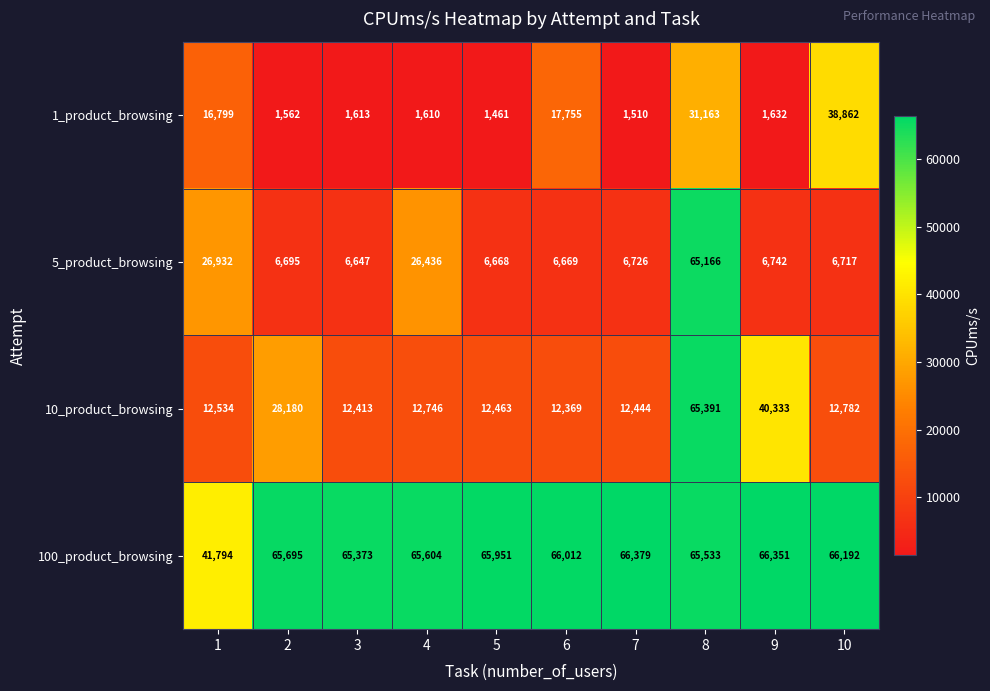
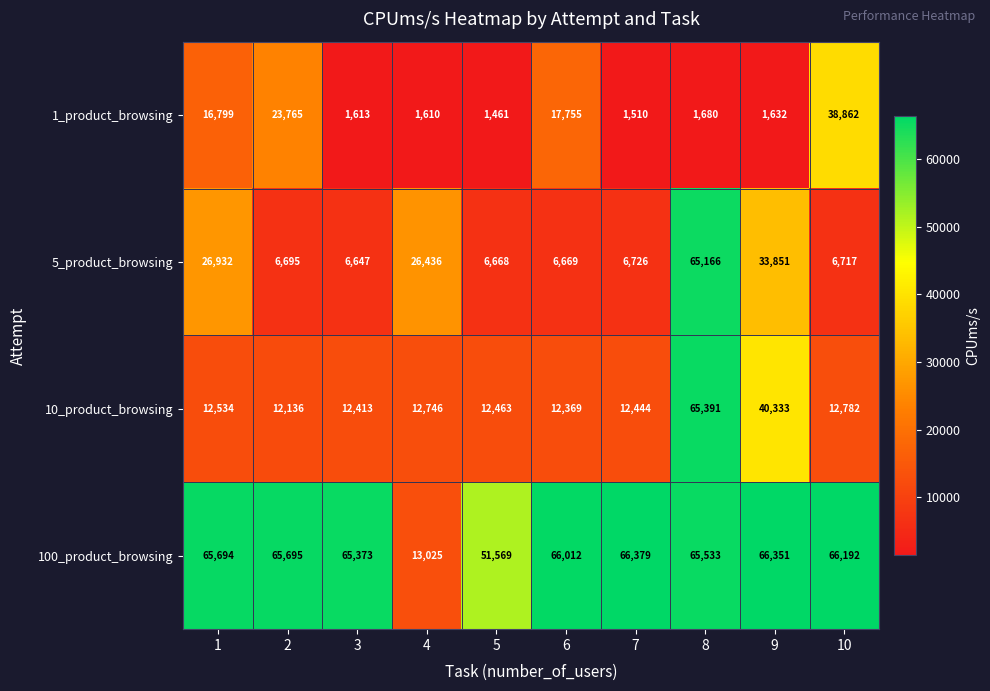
1_product_browsing, 2: 1,562 -> 23,765
1_product_browsing, 8: 31,163 -> 1,680
5_product_browsing, 9: 6,742 -> 33,851
10_product_browsing, 2: 28,180 -> 12,136
100_product_browsing, 1: 41,794 -> 65,694
100_product_browsing, 4: 65,604 -> 13,025
100_product_browsing, 5: 65,951 -> 51,569
